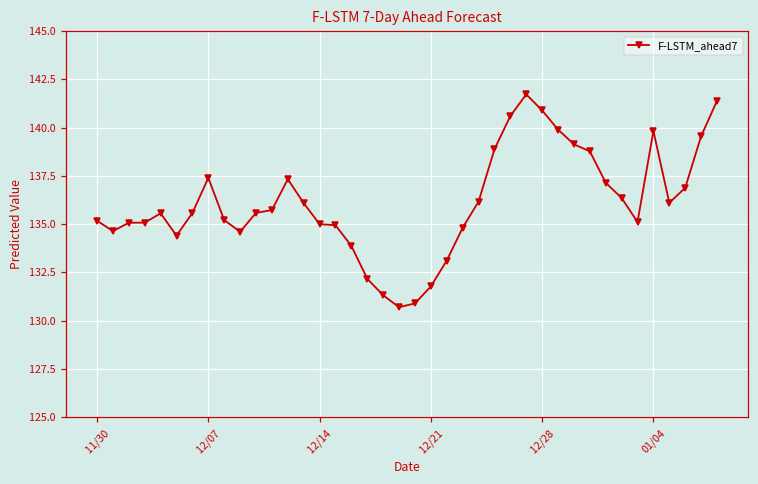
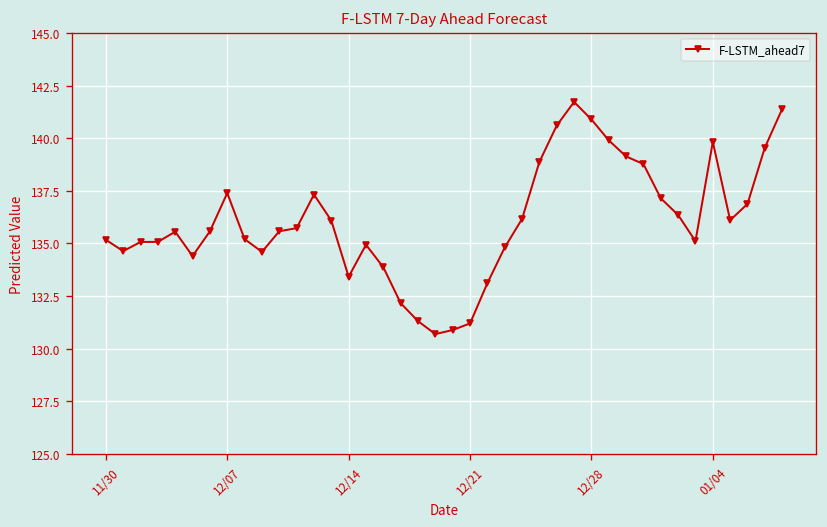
12/14: 135.0 -> 133.4
12/21: 131.8 -> 131.2
